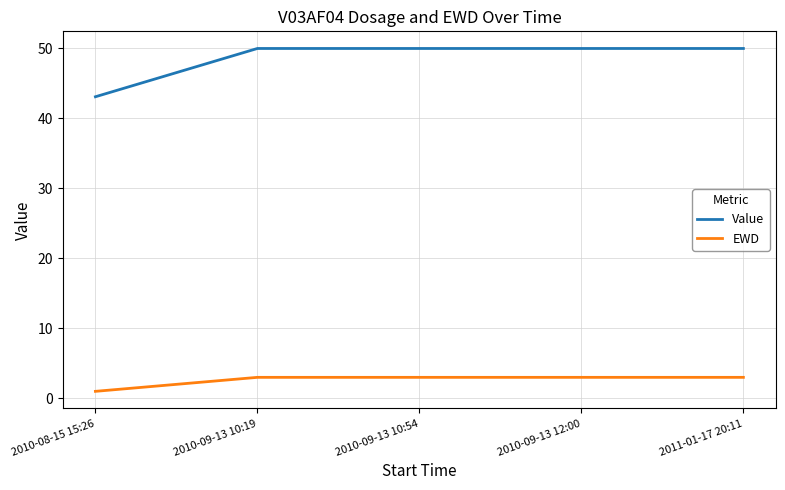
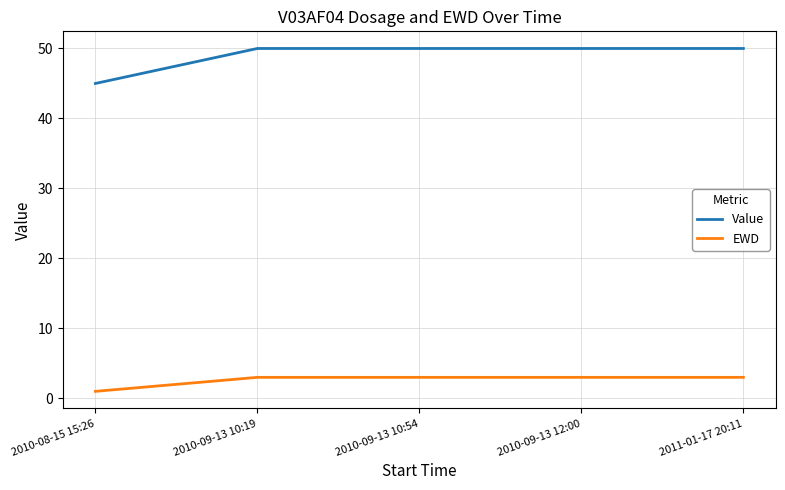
Value, 2010-08-15 15:26: 43 -> 45
